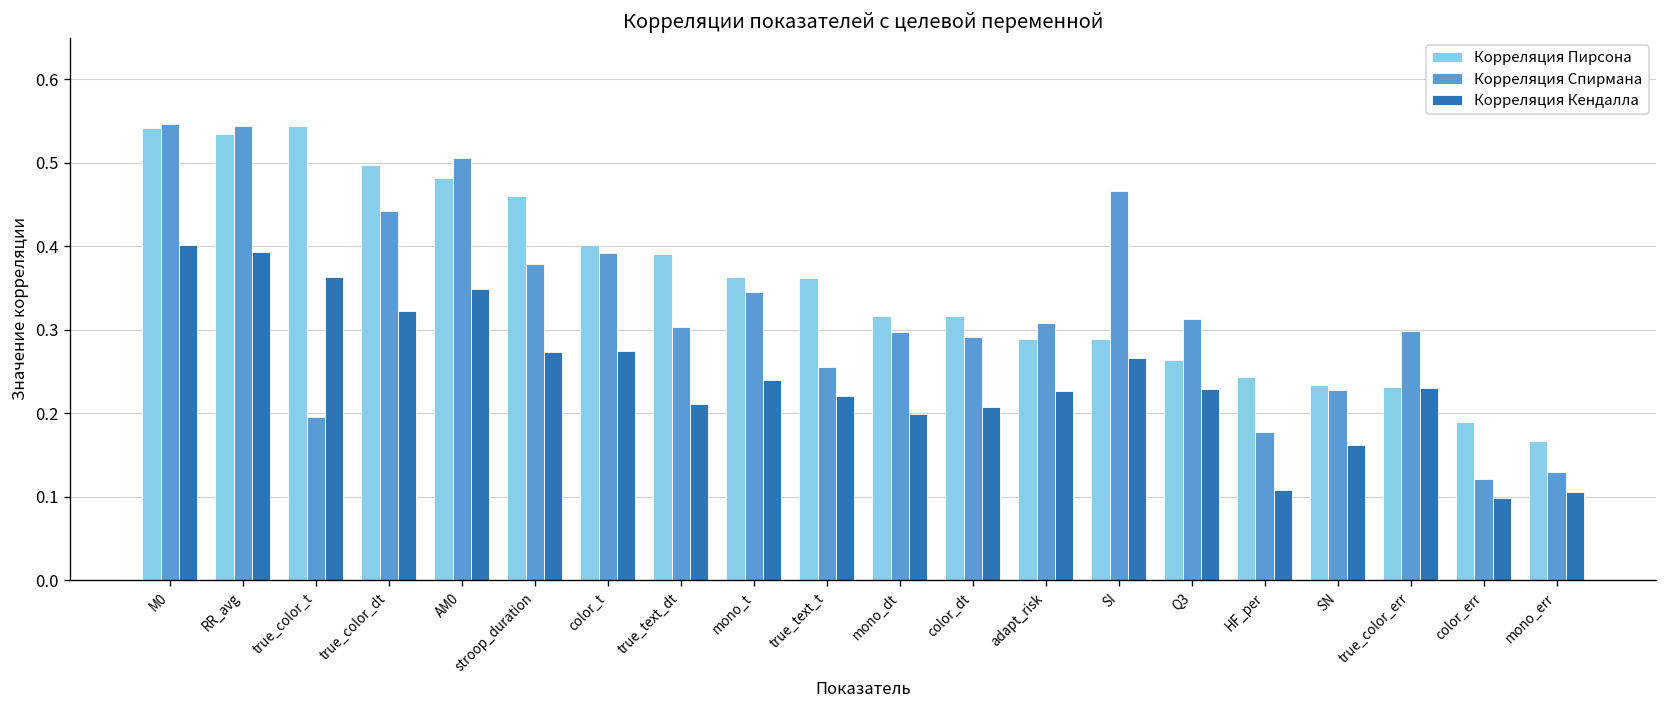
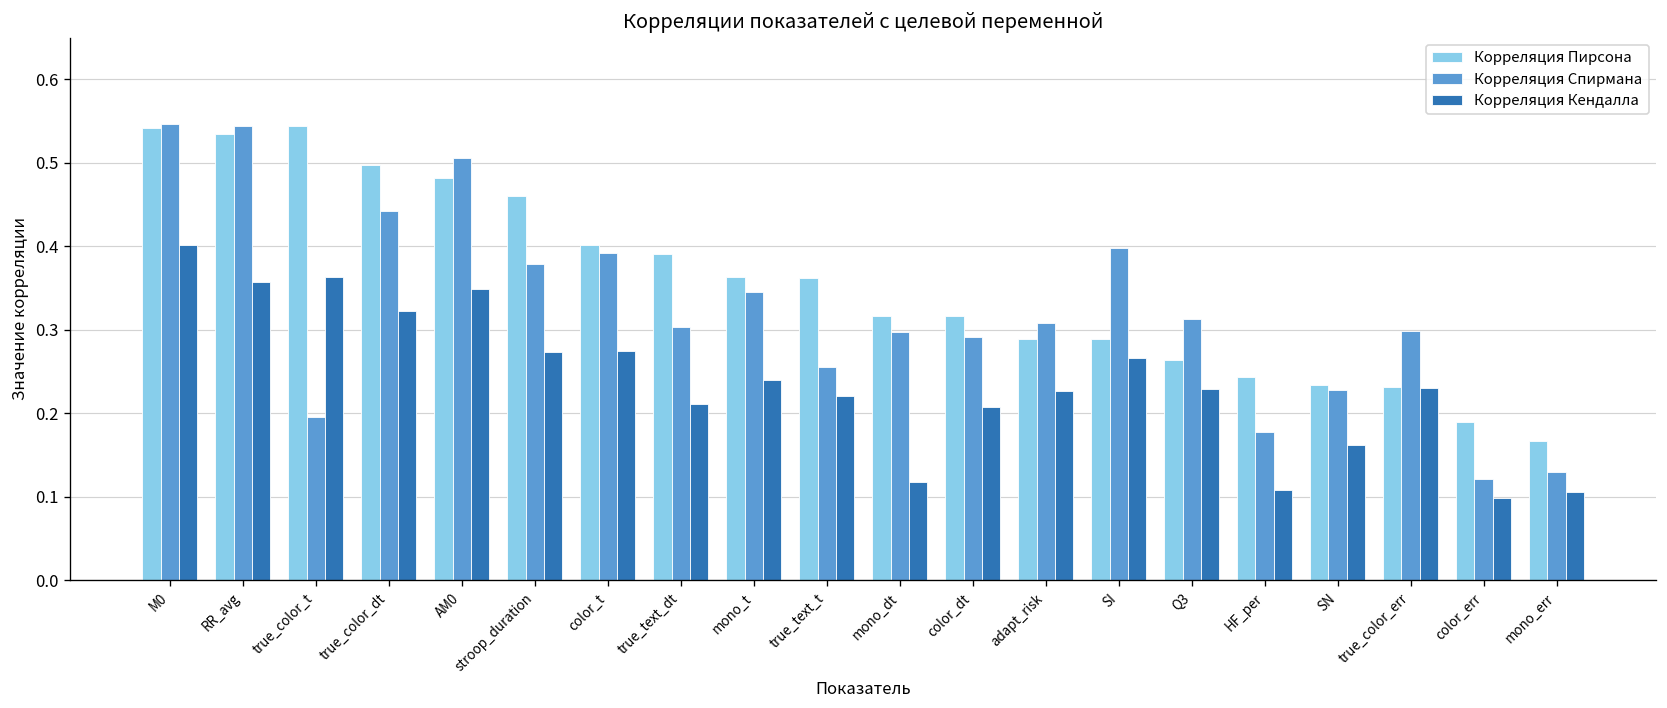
Корреляция Кендалла, RR_avg: 0.39 -> 0.36
Корреляция Кендалла, mono_dt: 0.20 -> 0.12
Корреляция Спирмана, SI: 0.47 -> 0.40
